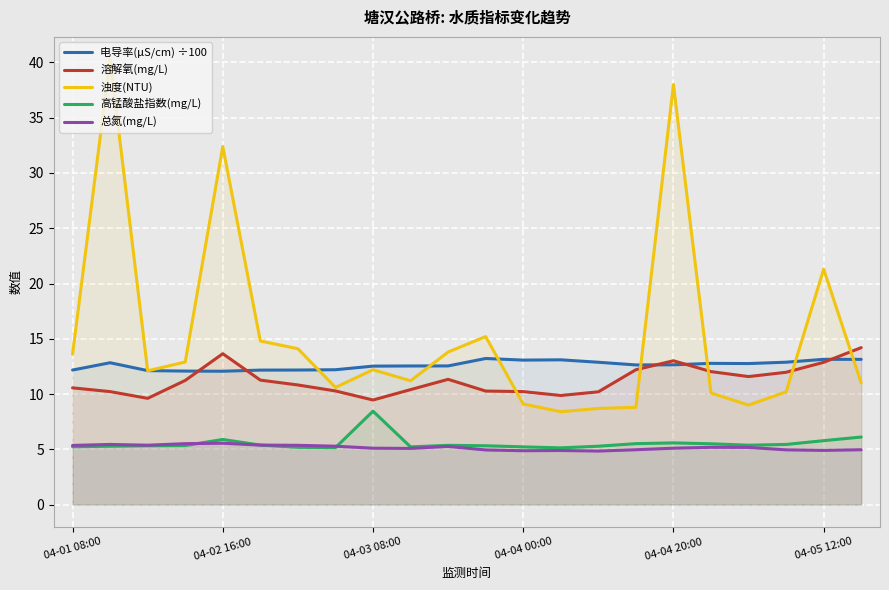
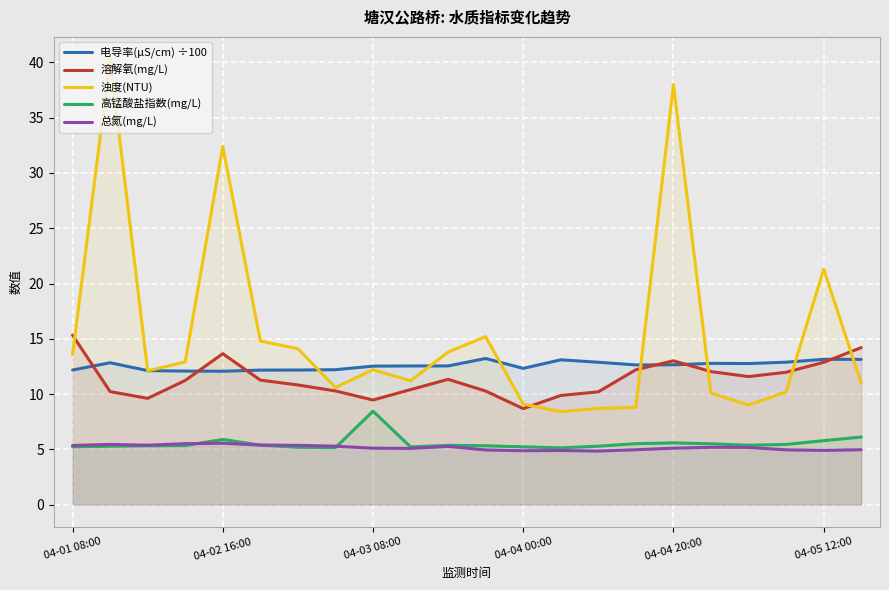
溶解氧(mg/L), 04-01 08:00: 10.6 -> 15.3
电导率(μS/cm) ÷100, 04-04 00:00: 13.1 -> 12.3
溶解氧(mg/L), 04-04 00:00: 10.2 -> 8.7
